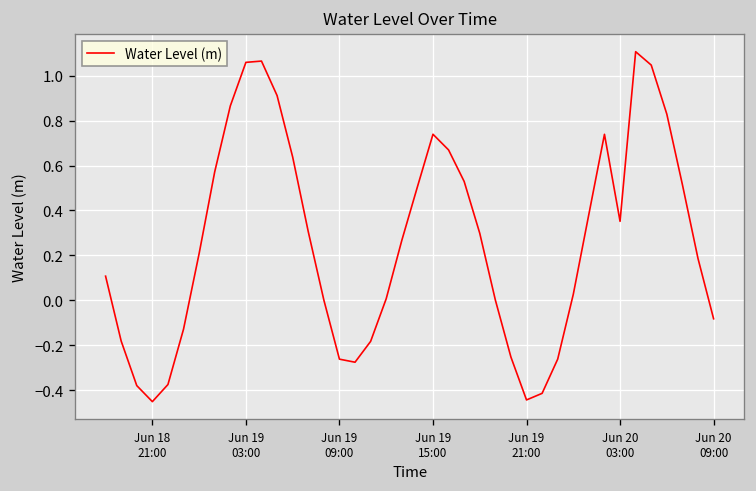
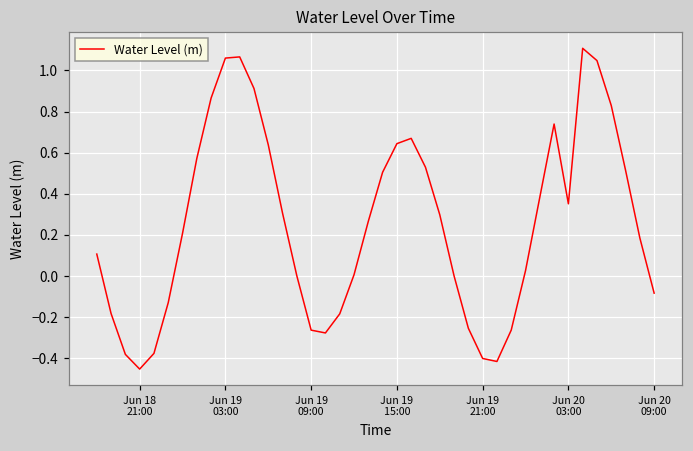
Jun 19 15:00: 0.74 -> 0.64
Jun 19 21:00: -0.44 -> -0.40
